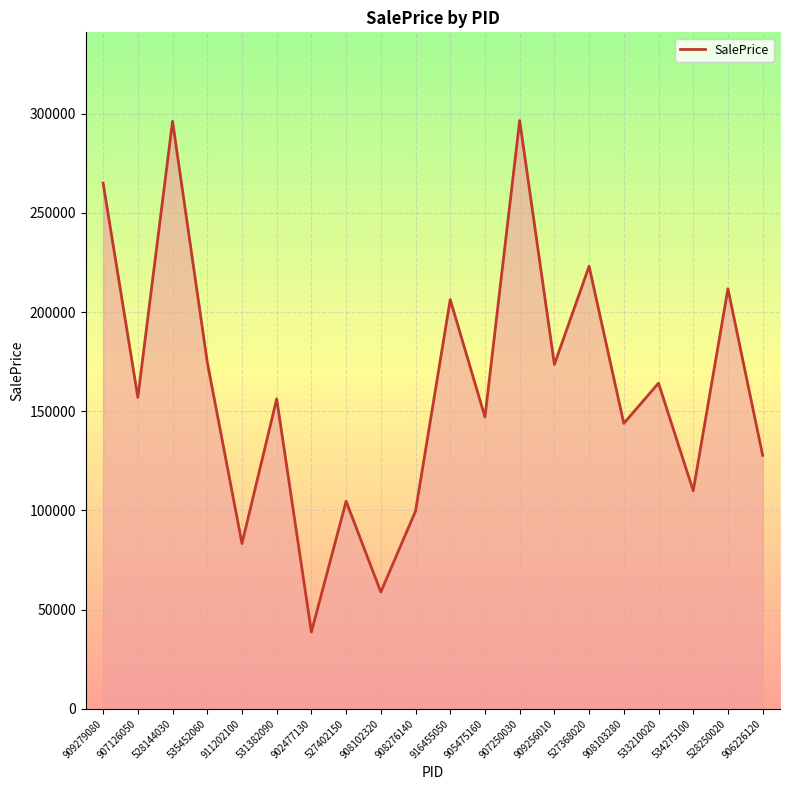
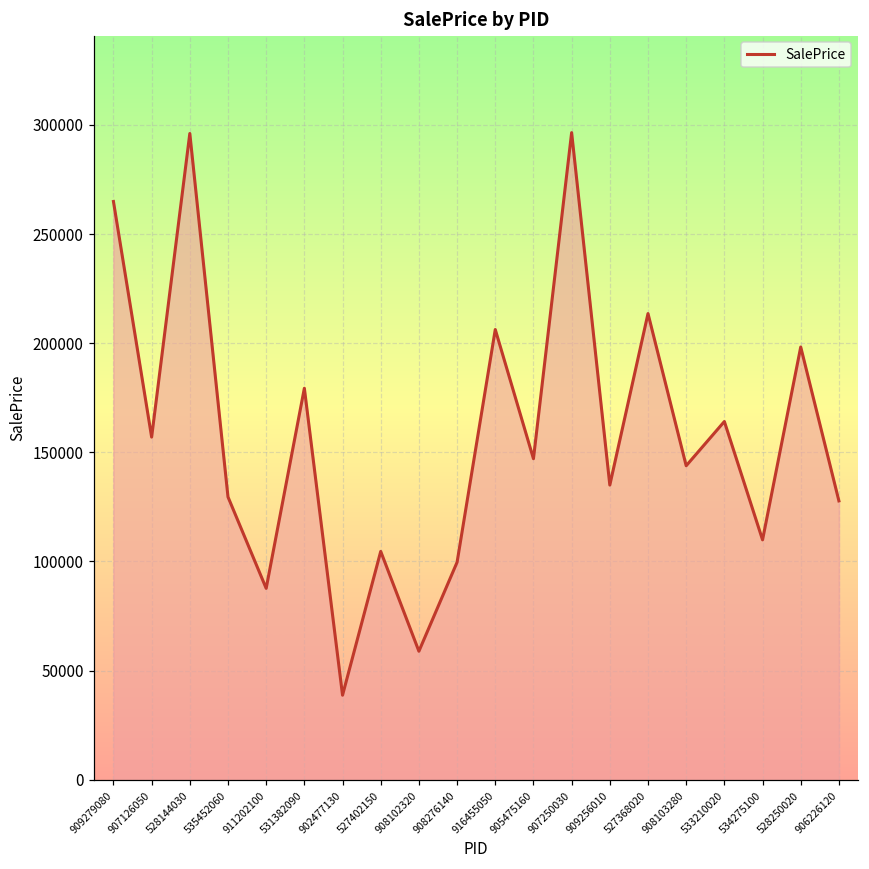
535452060: 175000 -> 130000
911202100: 83000 -> 88000
531382090: 156000 -> 179000
909256010: 174000 -> 135000
527368020: 223000 -> 214000
528250020: 212000 -> 198000
